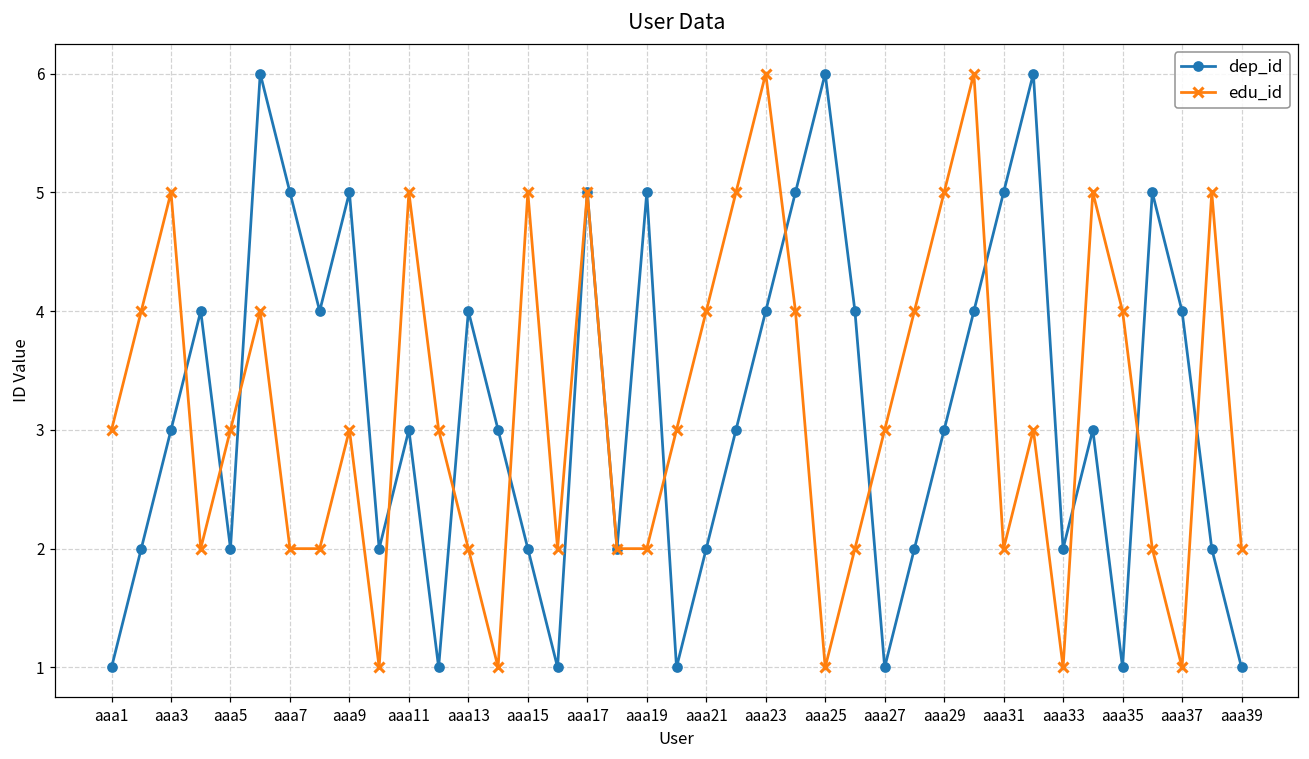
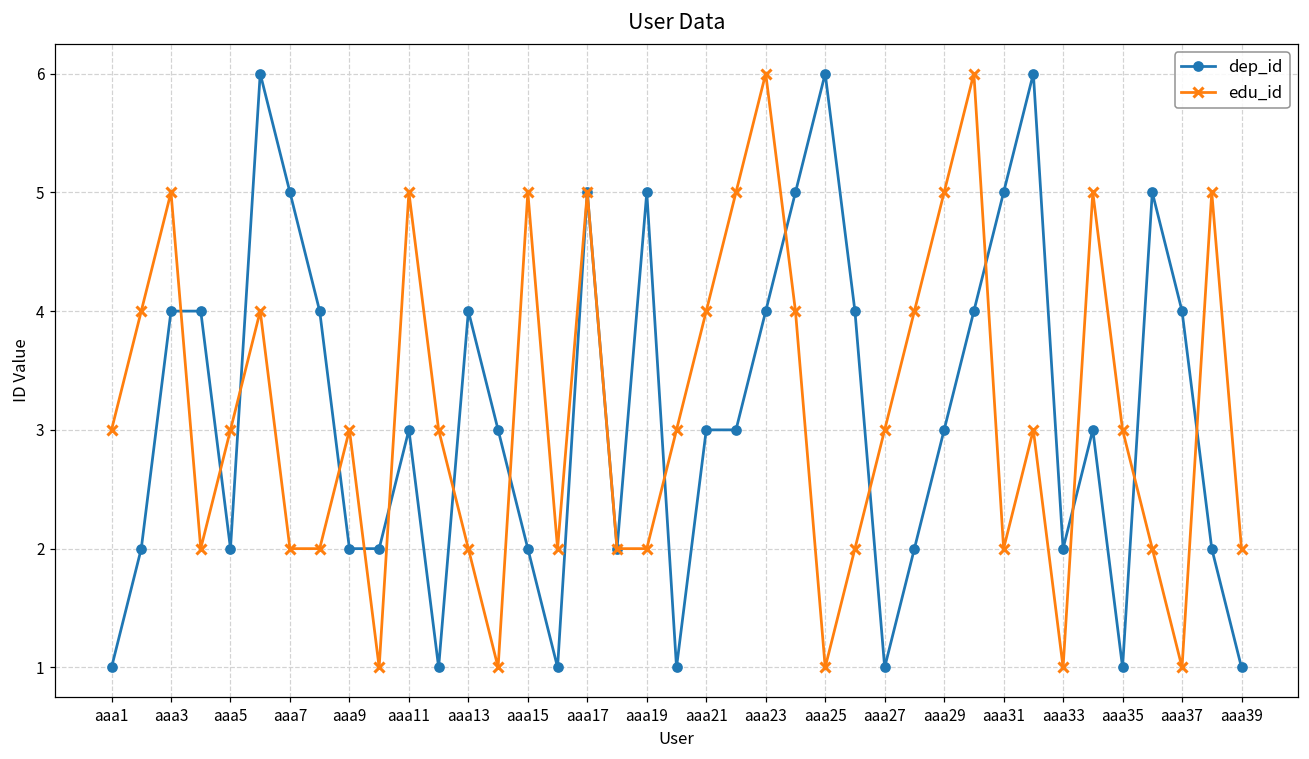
dep_id, aaa3: 3 -> 4
dep_id, aaa9: 5 -> 2
dep_id, aaa21: 2 -> 3
edu_id, aaa35: 4 -> 3
